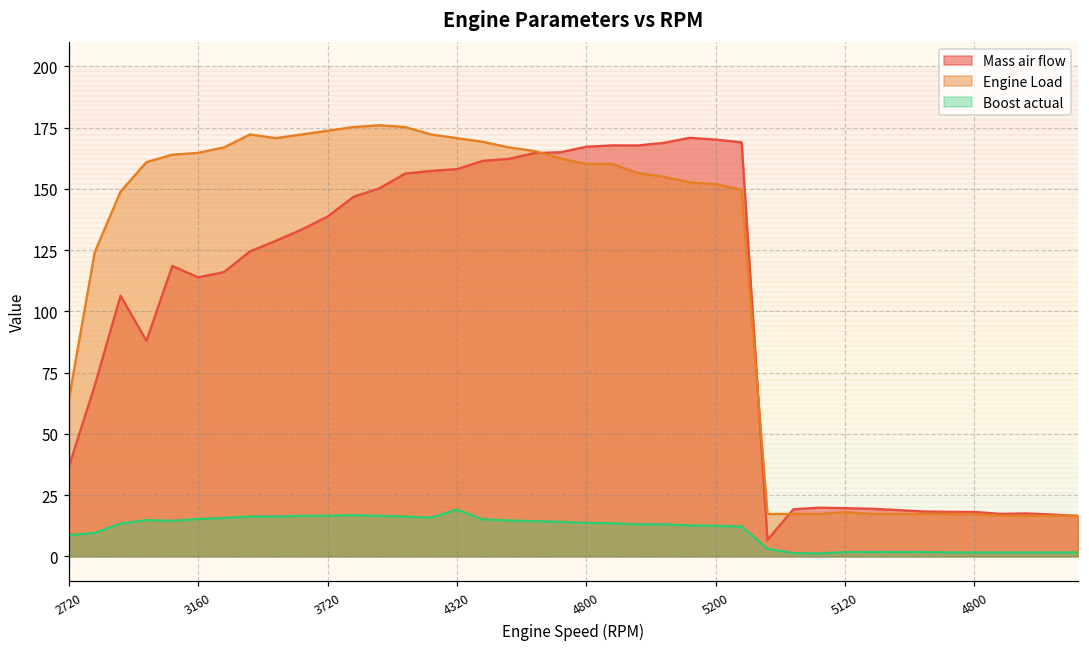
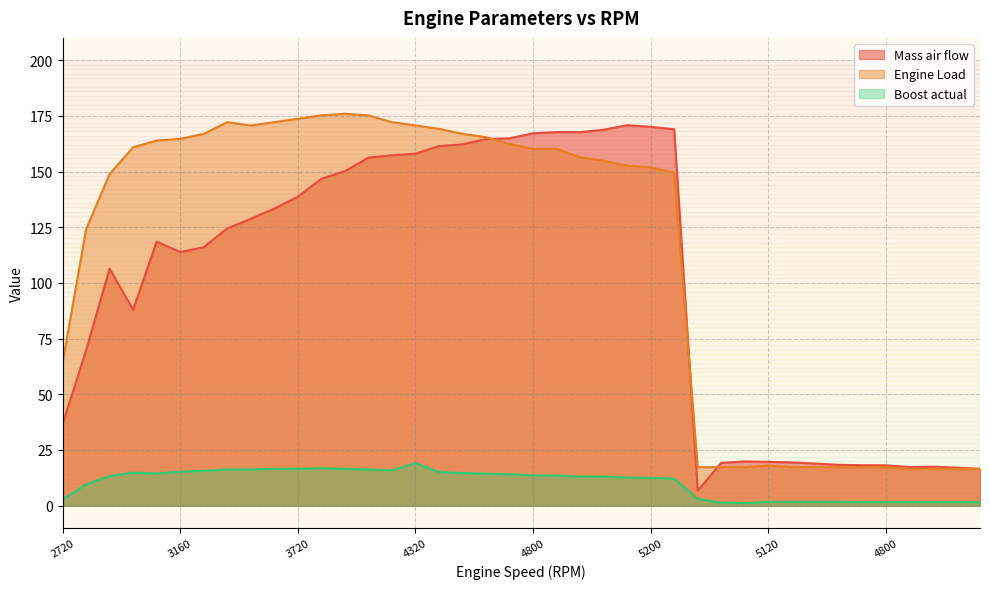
Boost actual, 2720: 9 -> 3
